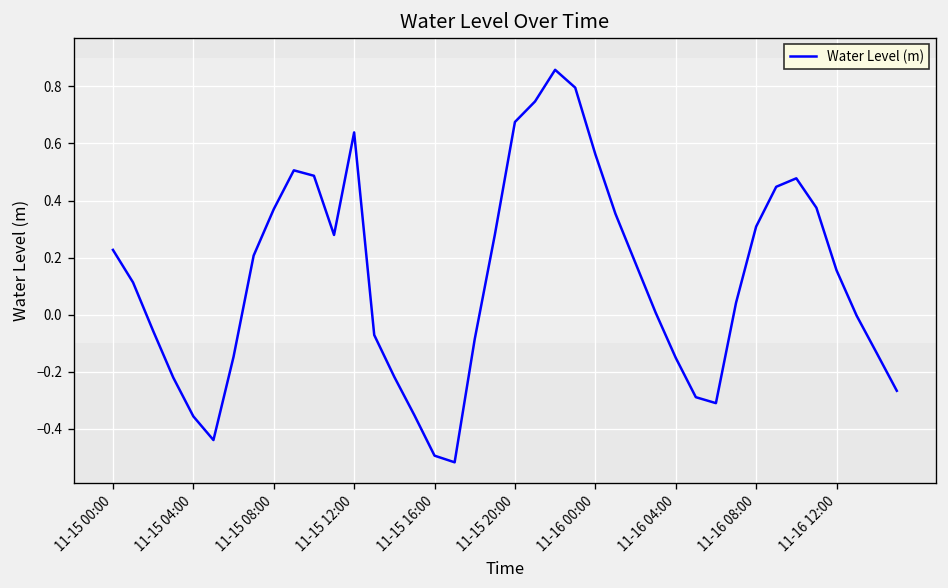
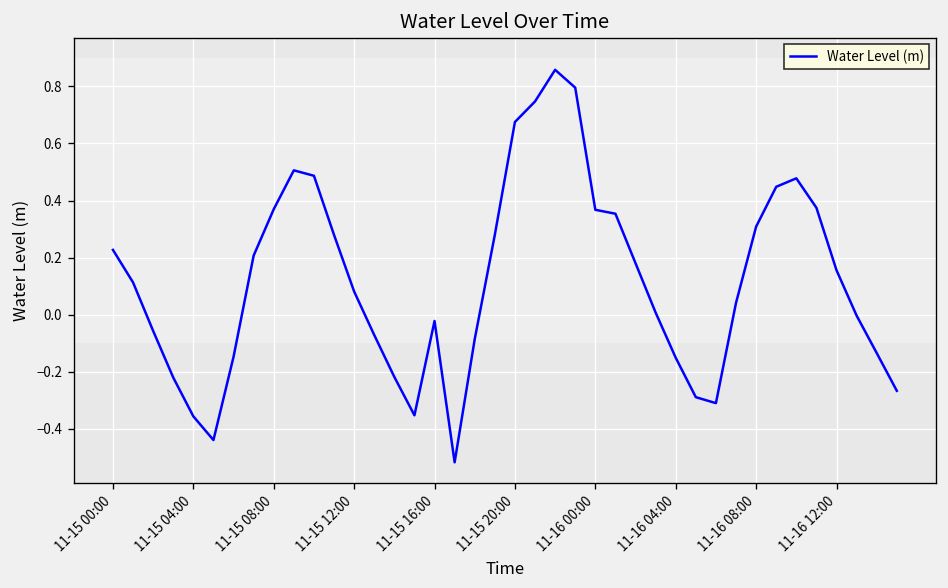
11-15 12:00: 0.64 -> 0.08
11-15 16:00: -0.49 -> -0.02
11-16 00:00: 0.56 -> 0.37
